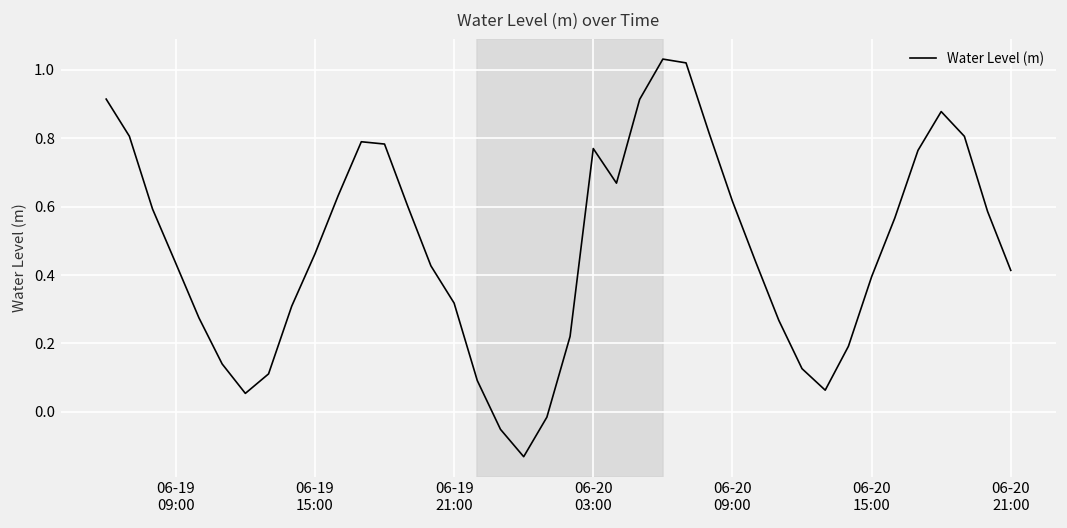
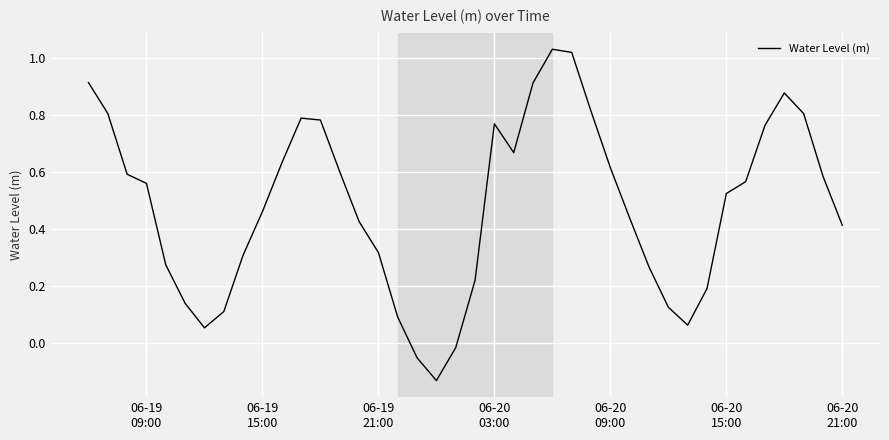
06-19 09:00: 0.43 -> 0.56
06-20 15:00: 0.40 -> 0.53
